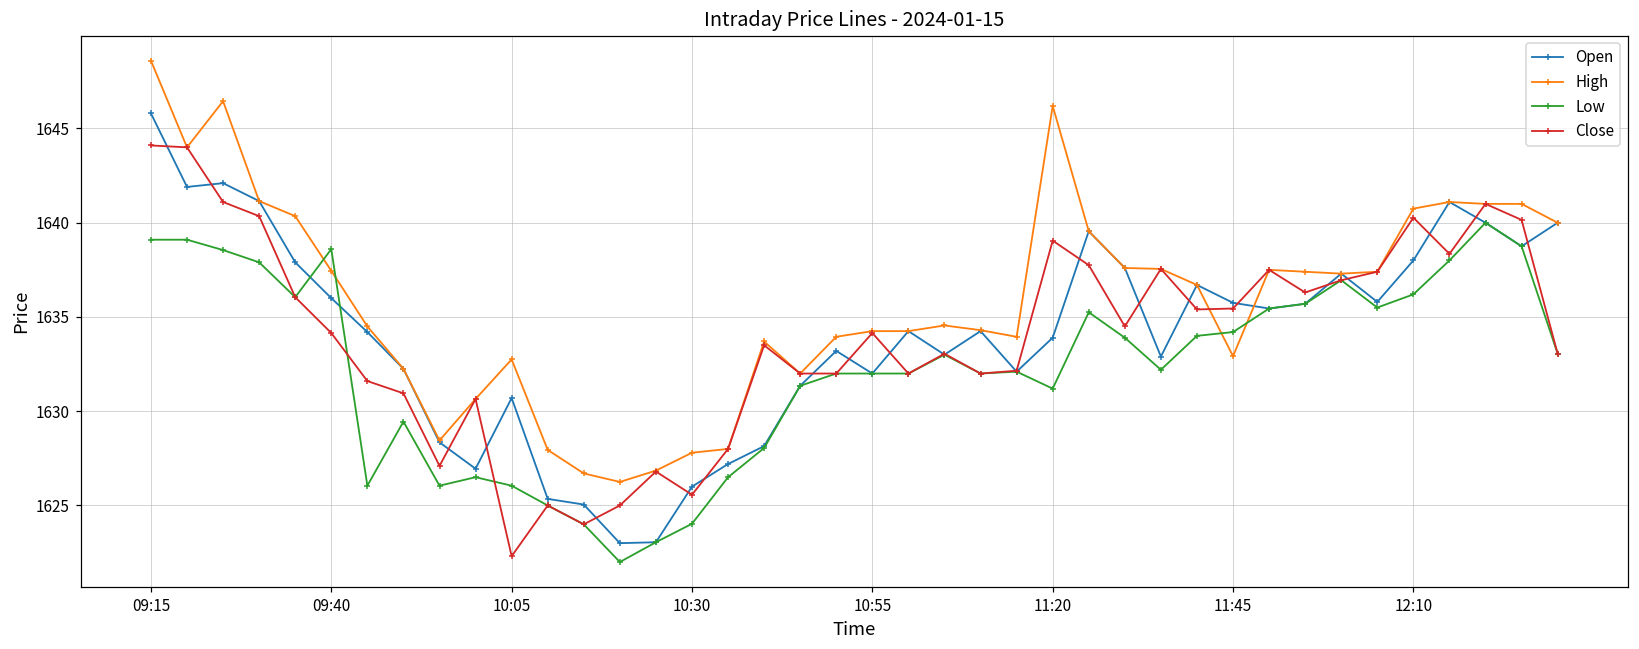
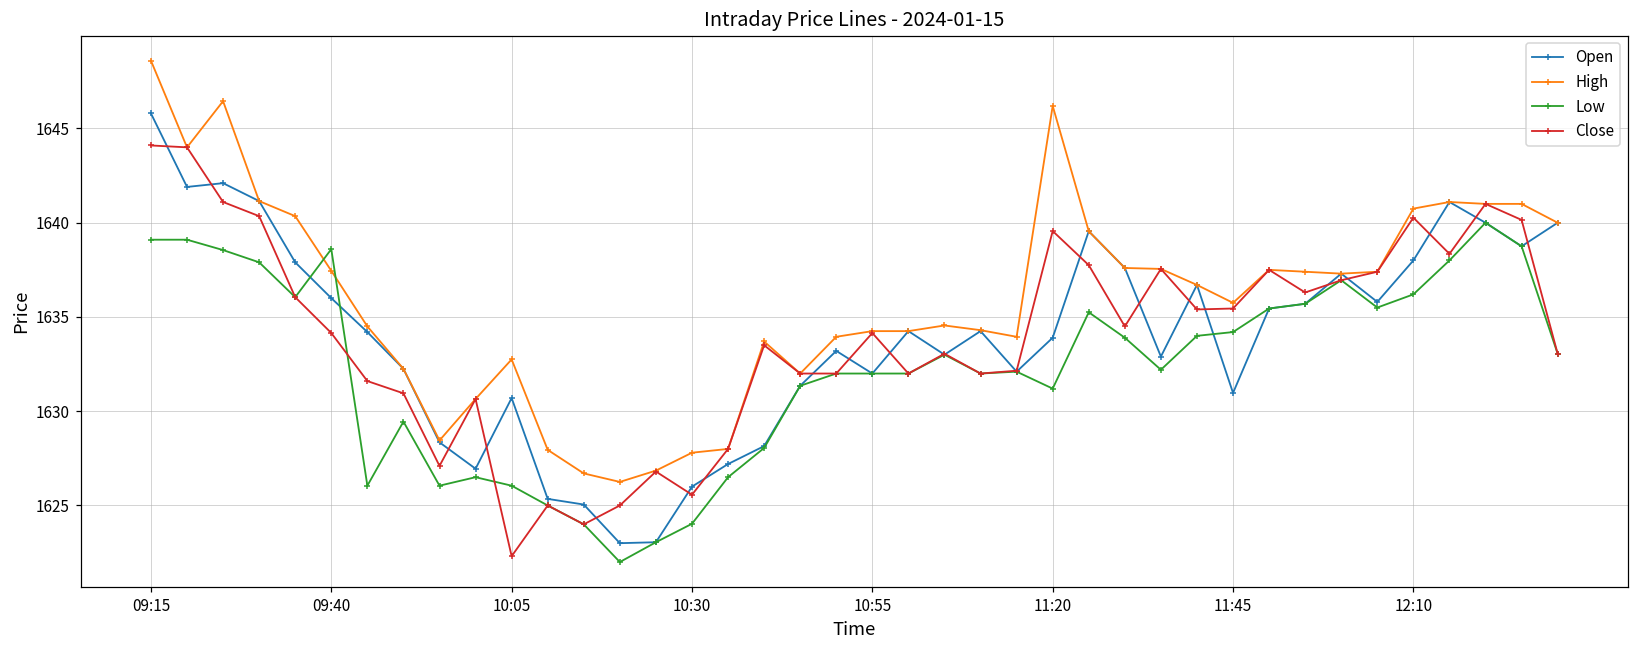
Close, 11:20: 1639.1 -> 1639.6
Open, 11:45: 1635.8 -> 1631.0
High, 11:45: 1632.9 -> 1635.8
